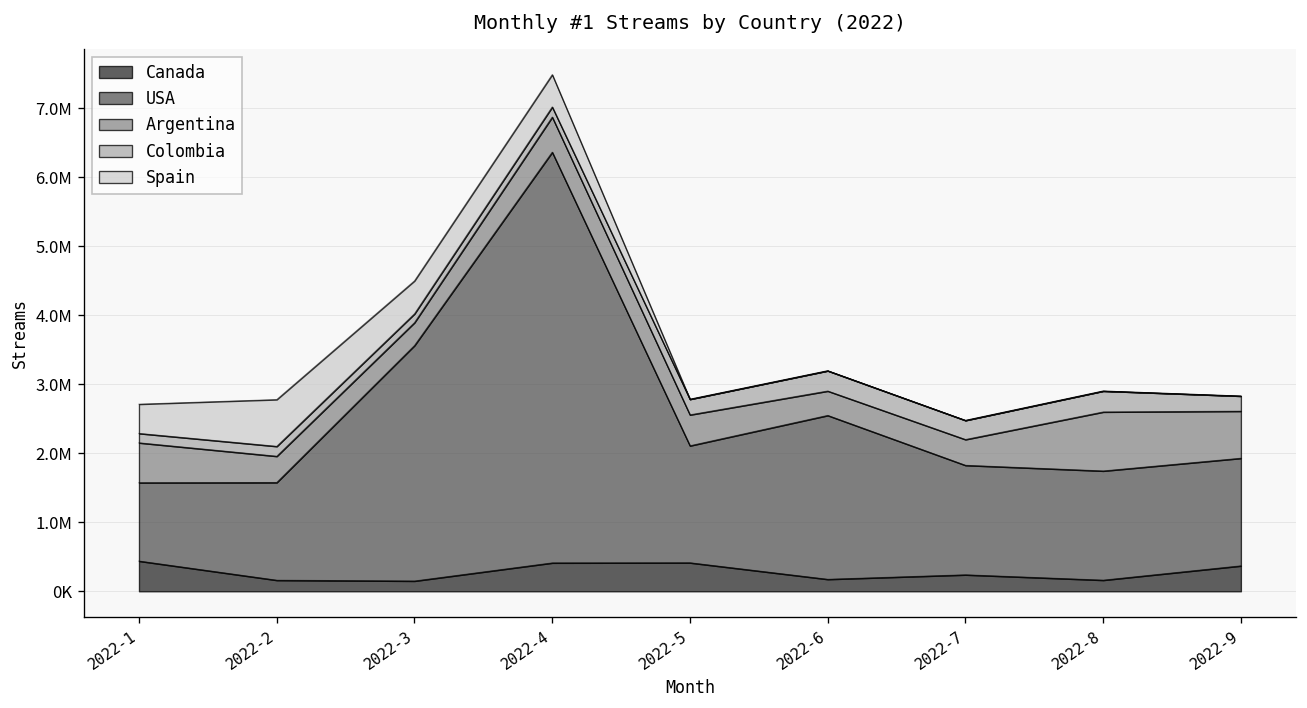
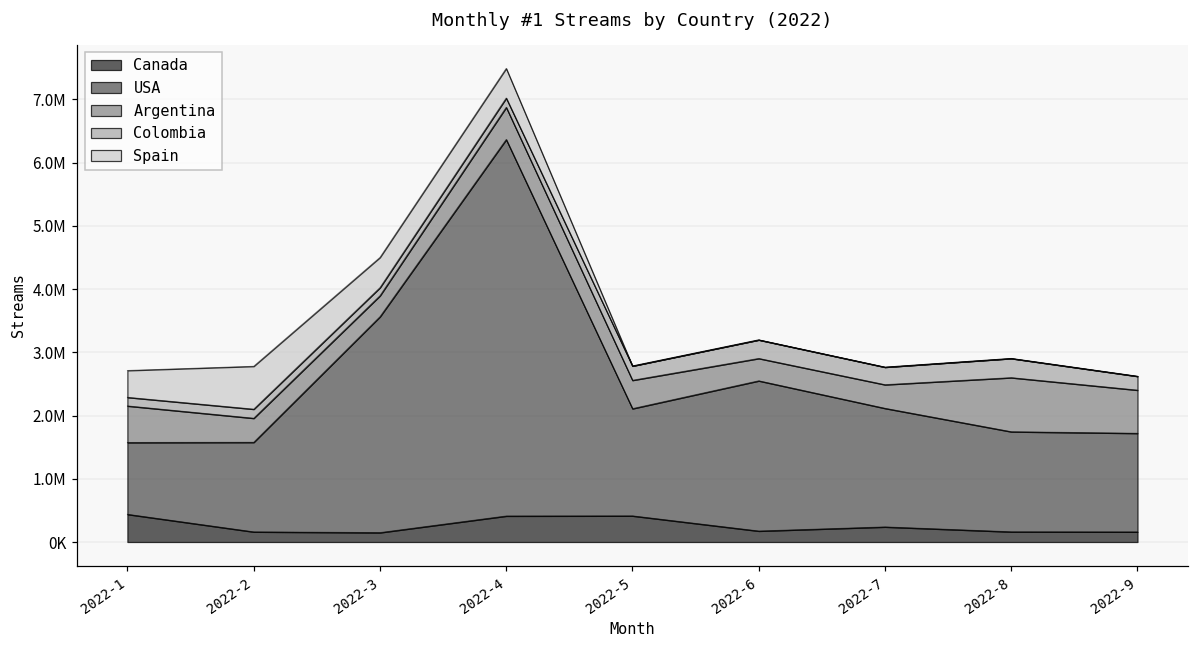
USA, 2022-7: 1600000 -> 1900000
Canada, 2022-9: 400000 -> 200000
